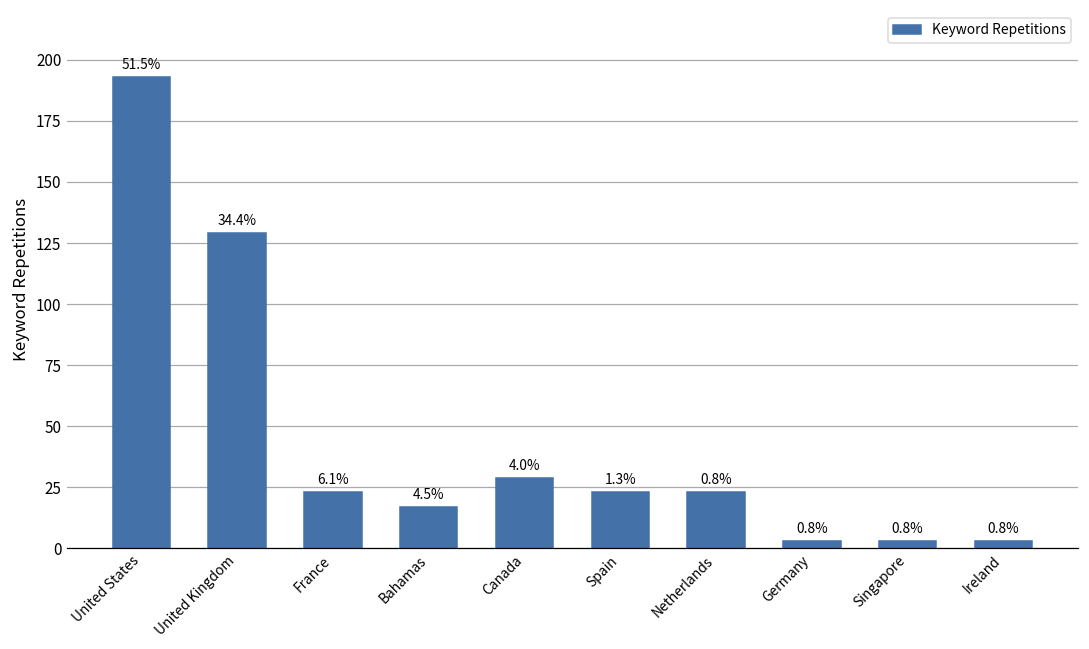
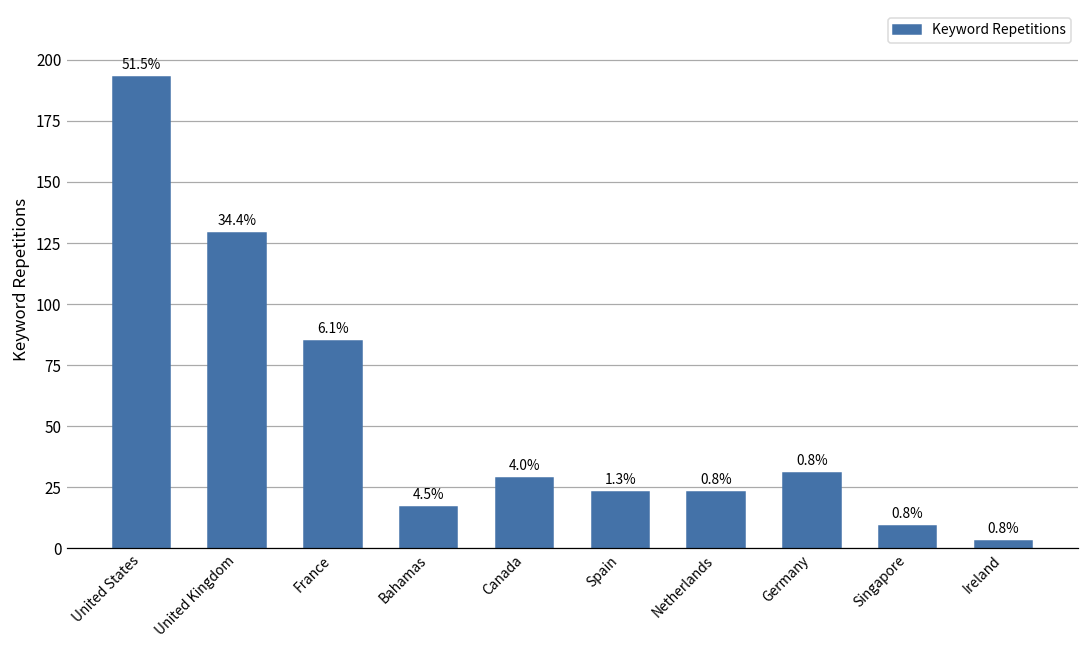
France: 23 -> 85
Germany: 3 -> 31
Singapore: 3 -> 9
